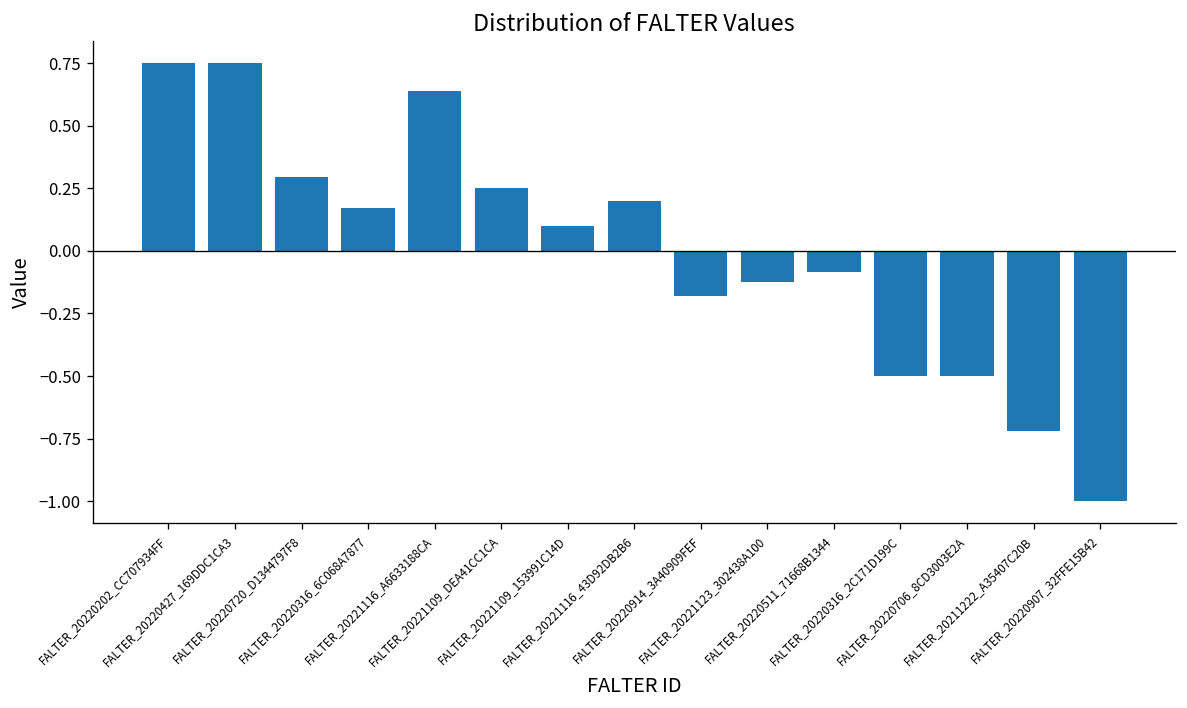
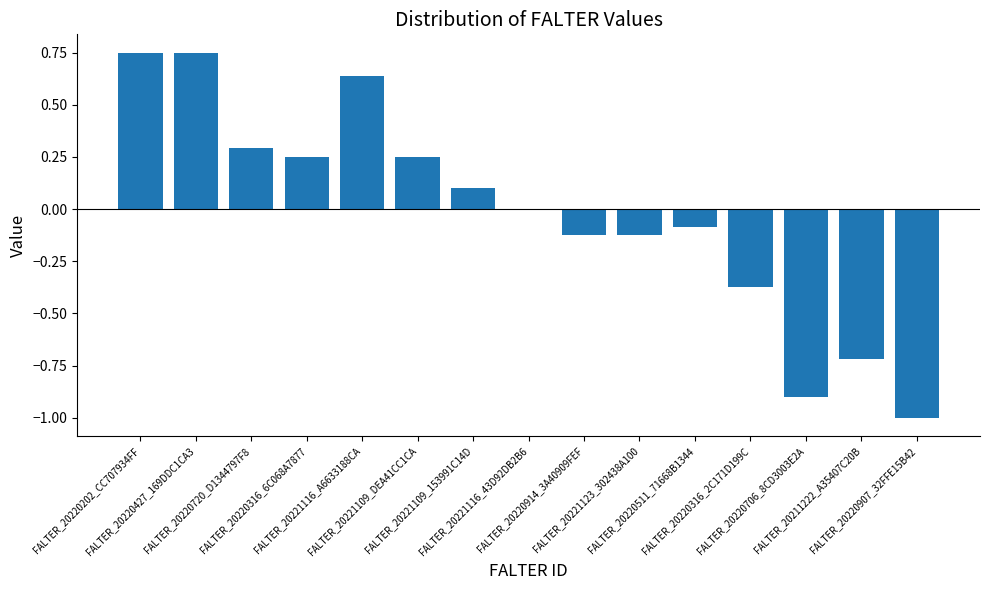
FALTER_20220316_6C068A7877: 0.17 -> 0.25
FALTER_20221116_43D92DB2B6: 0.2 -> 0.0
FALTER_20220914_3A40909FEF: -0.18 -> -0.13
FALTER_20220316_2C171D199C: -0.50 -> -0.38
FALTER_20220706_8CD3003E2A: -0.5 -> -0.9
